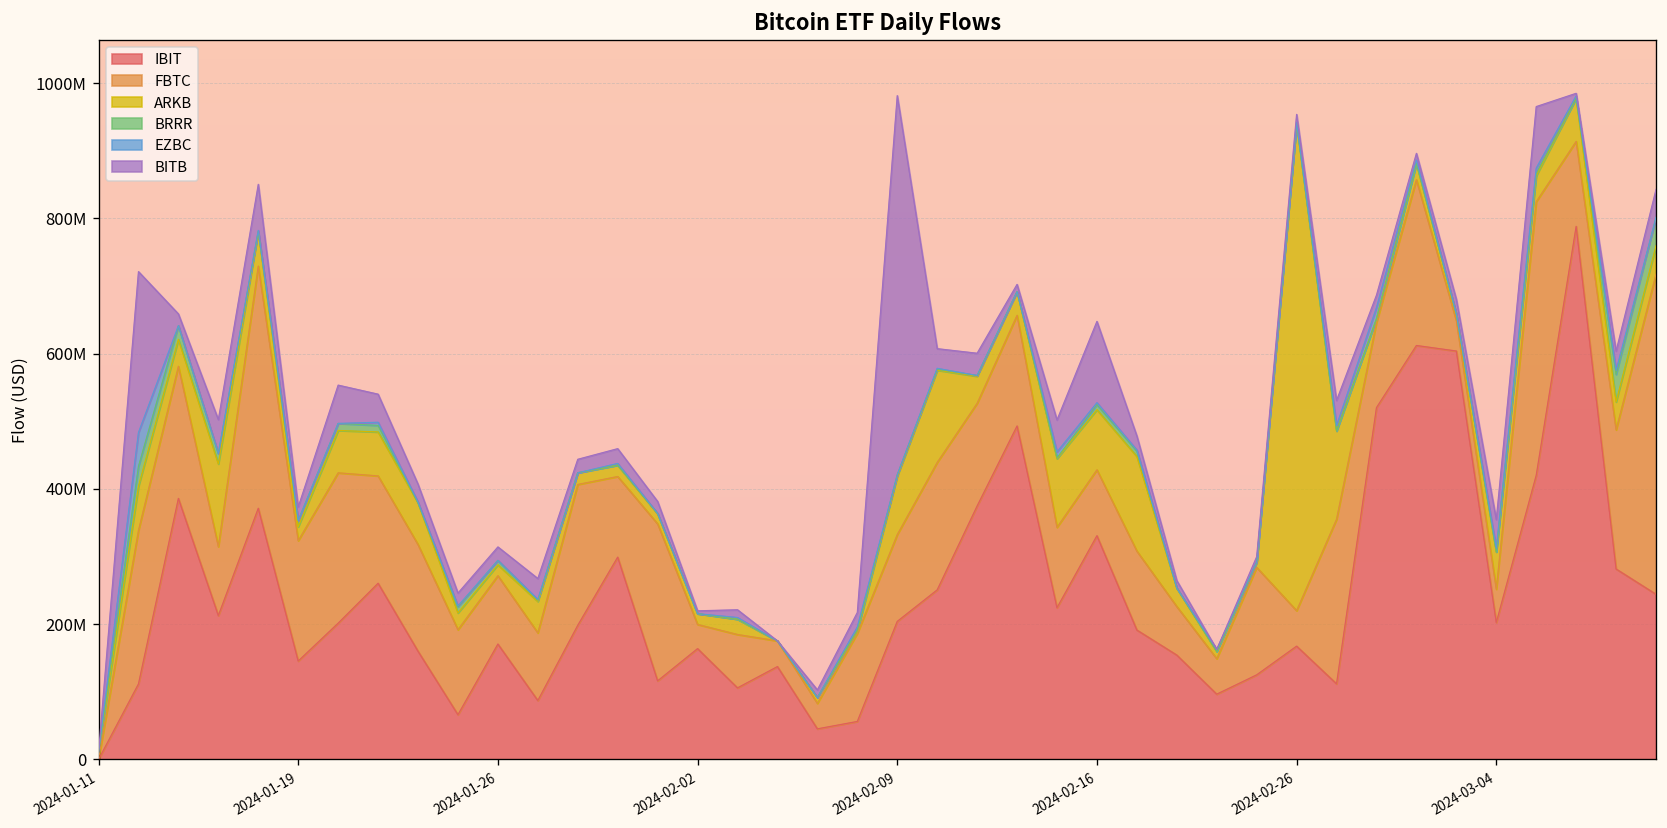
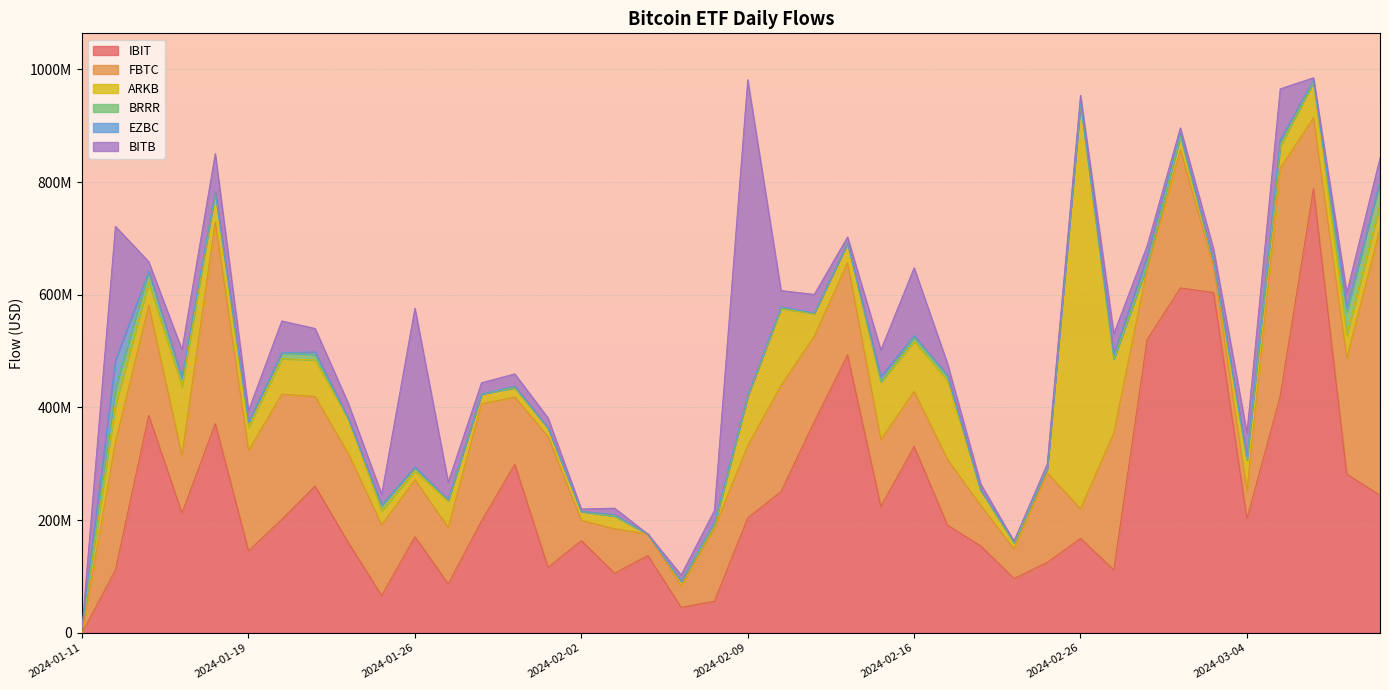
ARKB, 2024-01-19: 20000000 -> 40000000
BITB, 2024-01-26: 20000000 -> 280000000
